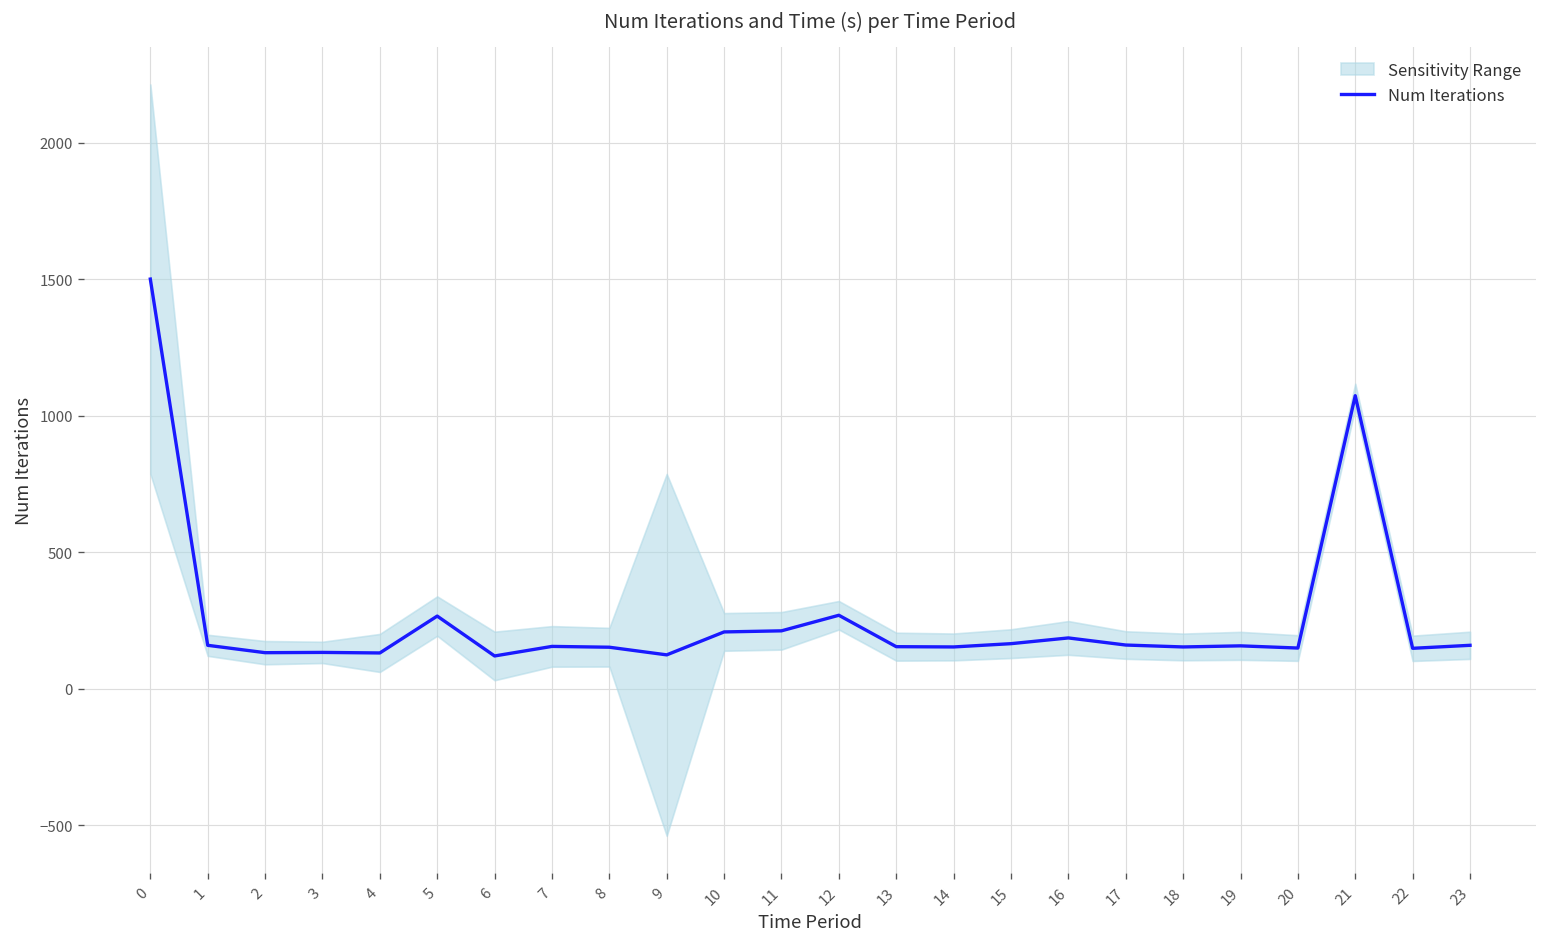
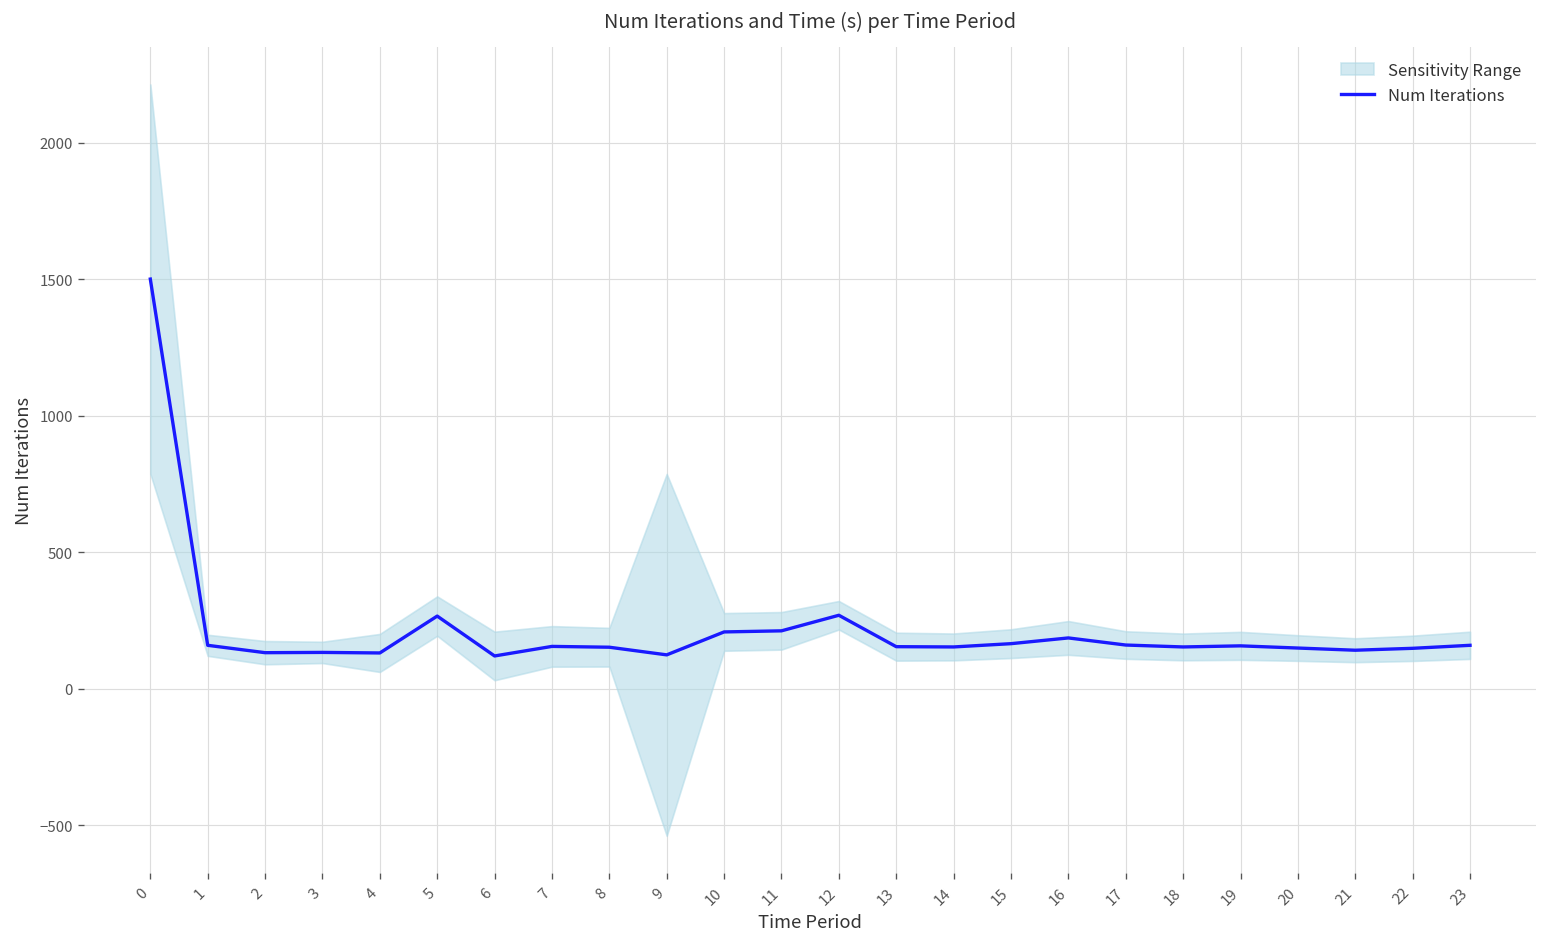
Num Iterations, 21: 1070 -> 140
